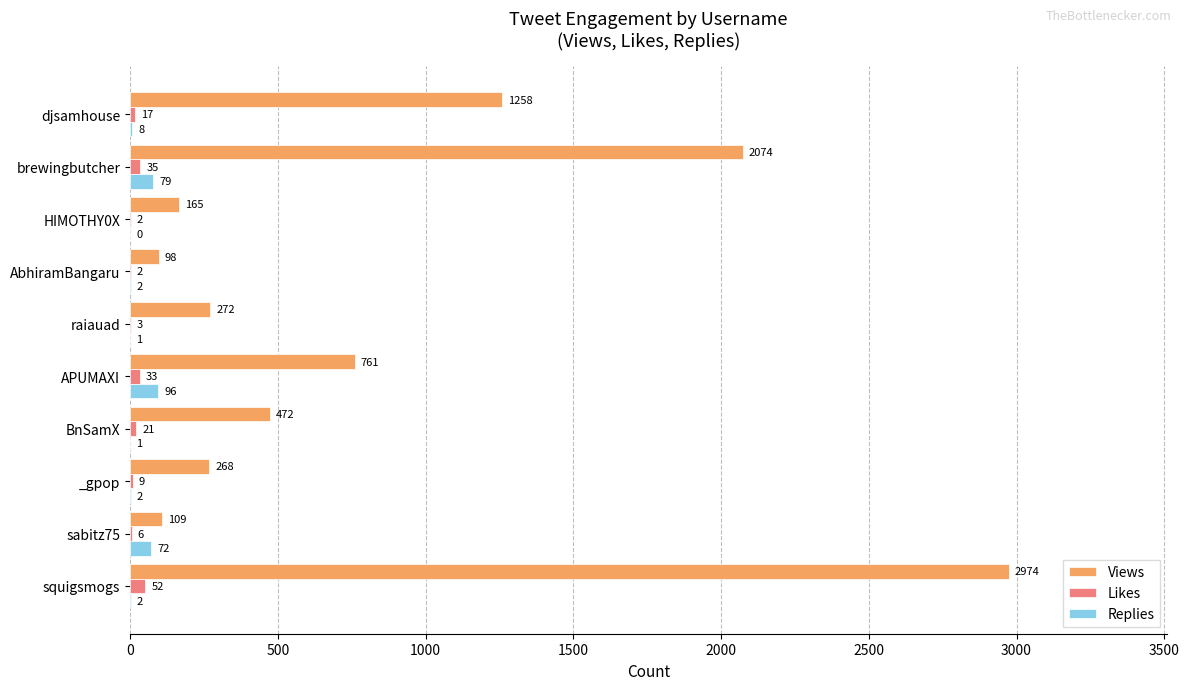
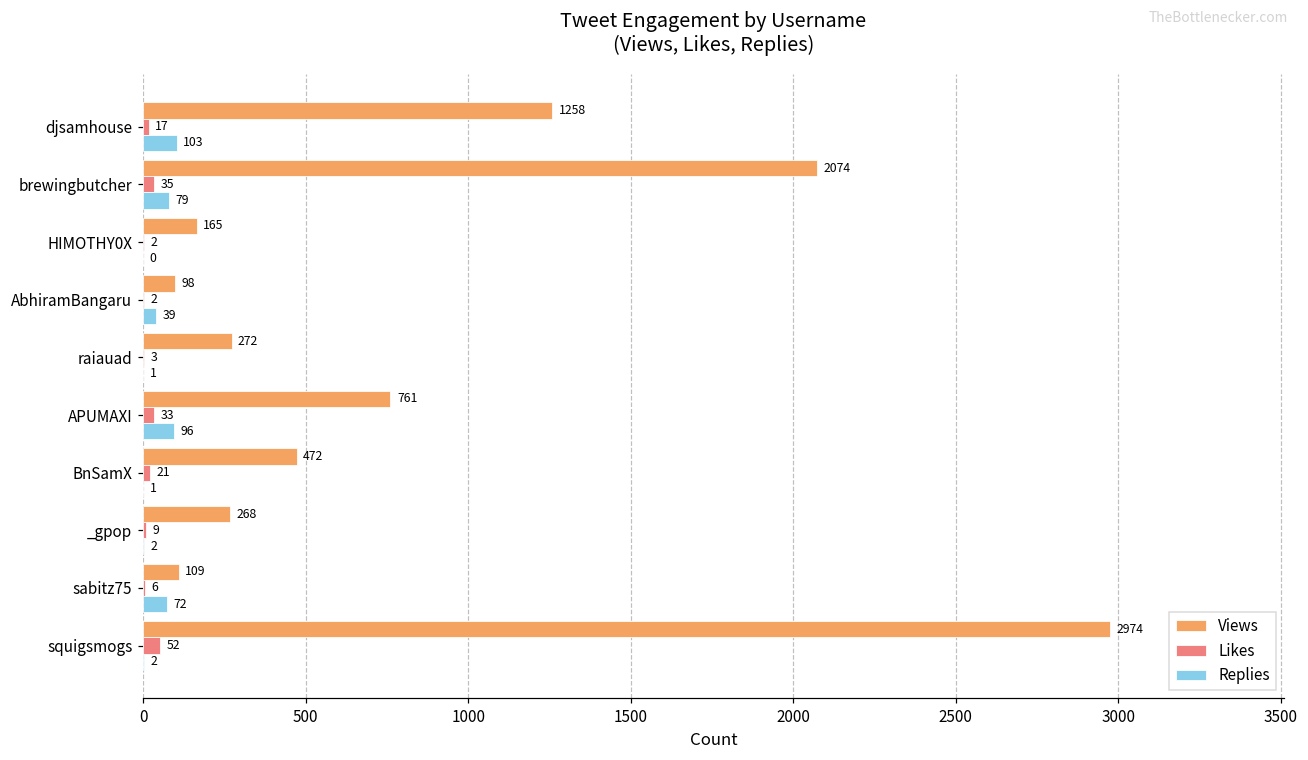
Replies, djsamhouse: 8 -> 103
Replies, AbhiramBangaru: 2 -> 39
